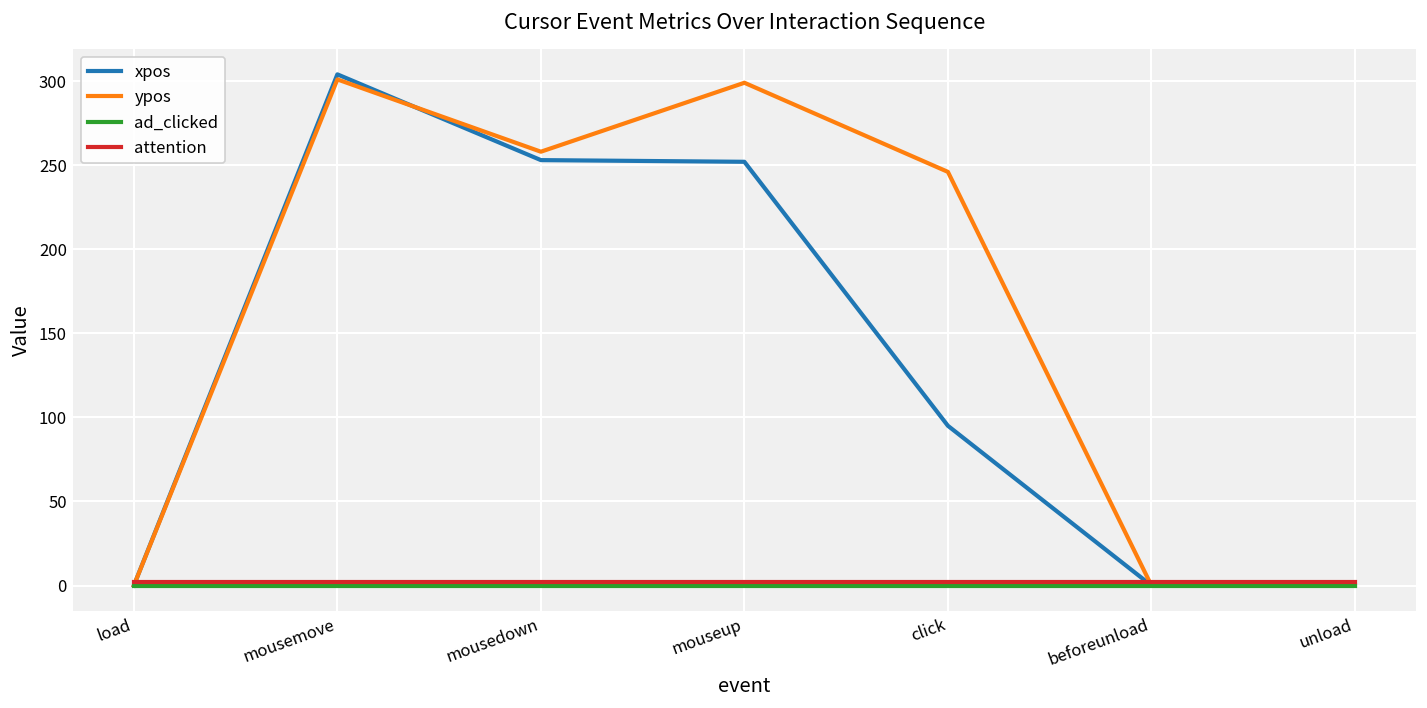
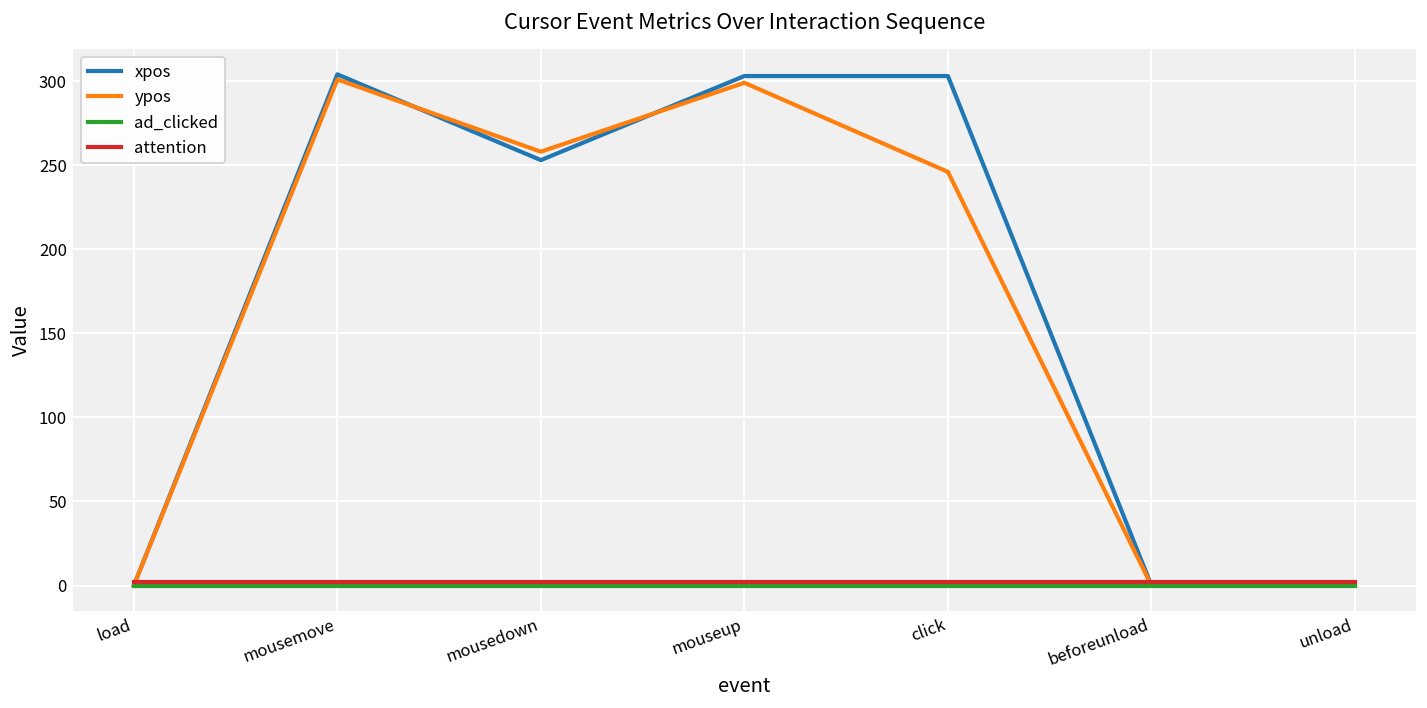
xpos, mouseup: 252 -> 303
xpos, click: 95 -> 303
